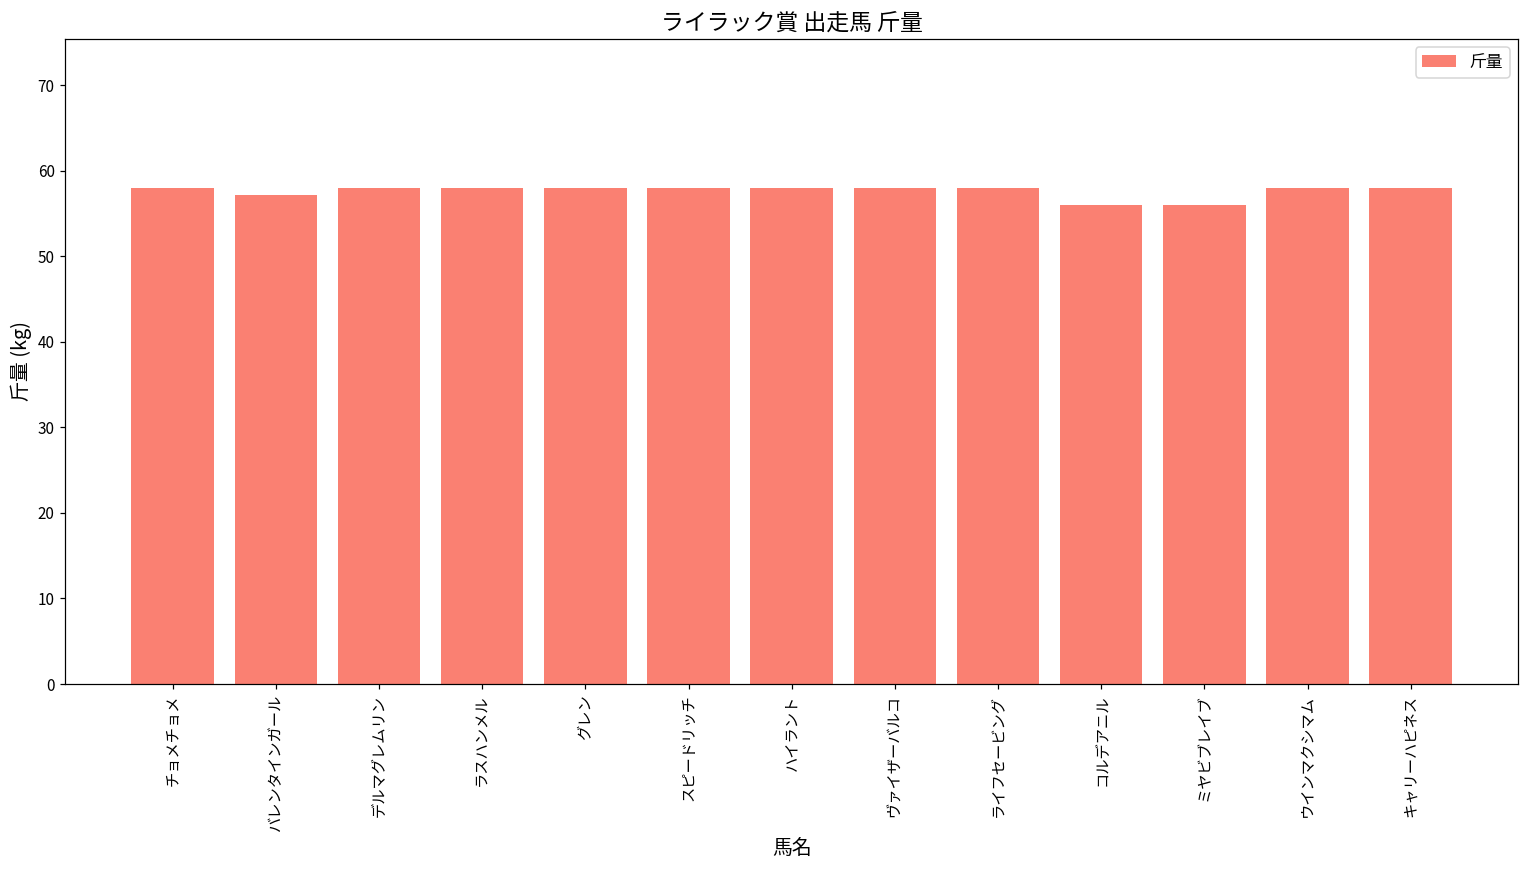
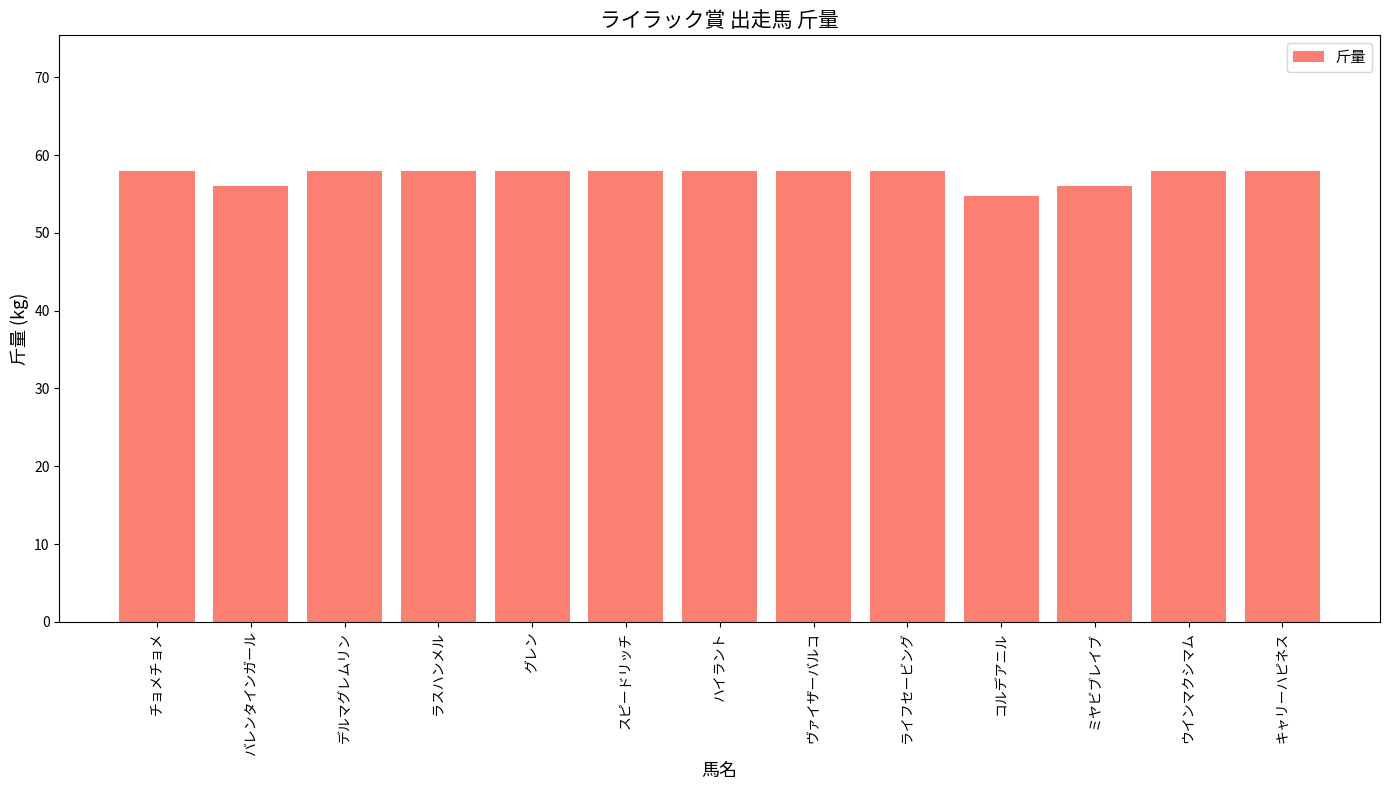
バレンタインガール: 57 -> 56
コルデアニル: 56 -> 55
